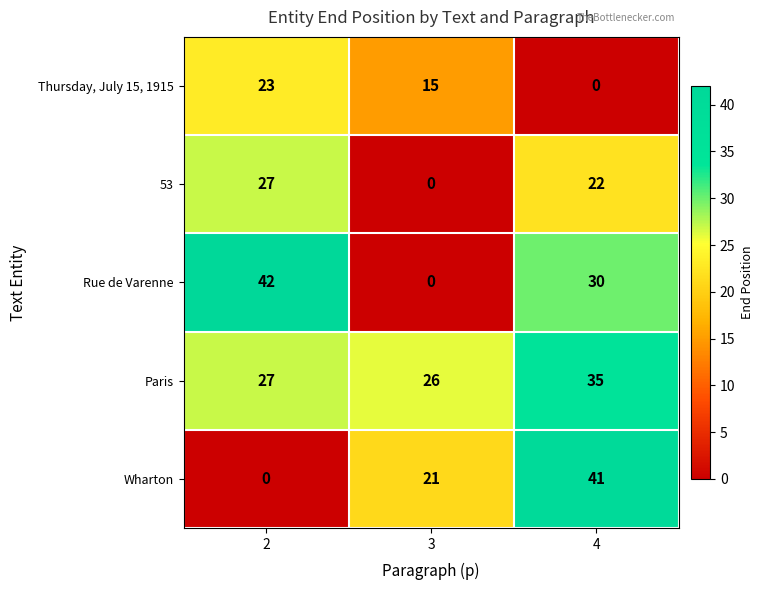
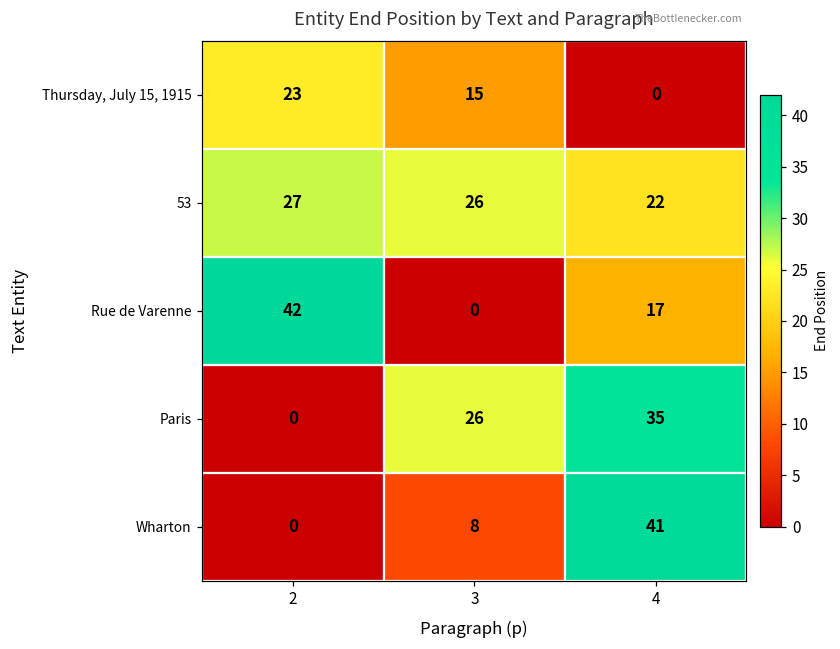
53, 3: 0 -> 26
Rue de Varenne, 4: 30 -> 17
Paris, 2: 27 -> 0
Wharton, 3: 21 -> 8
